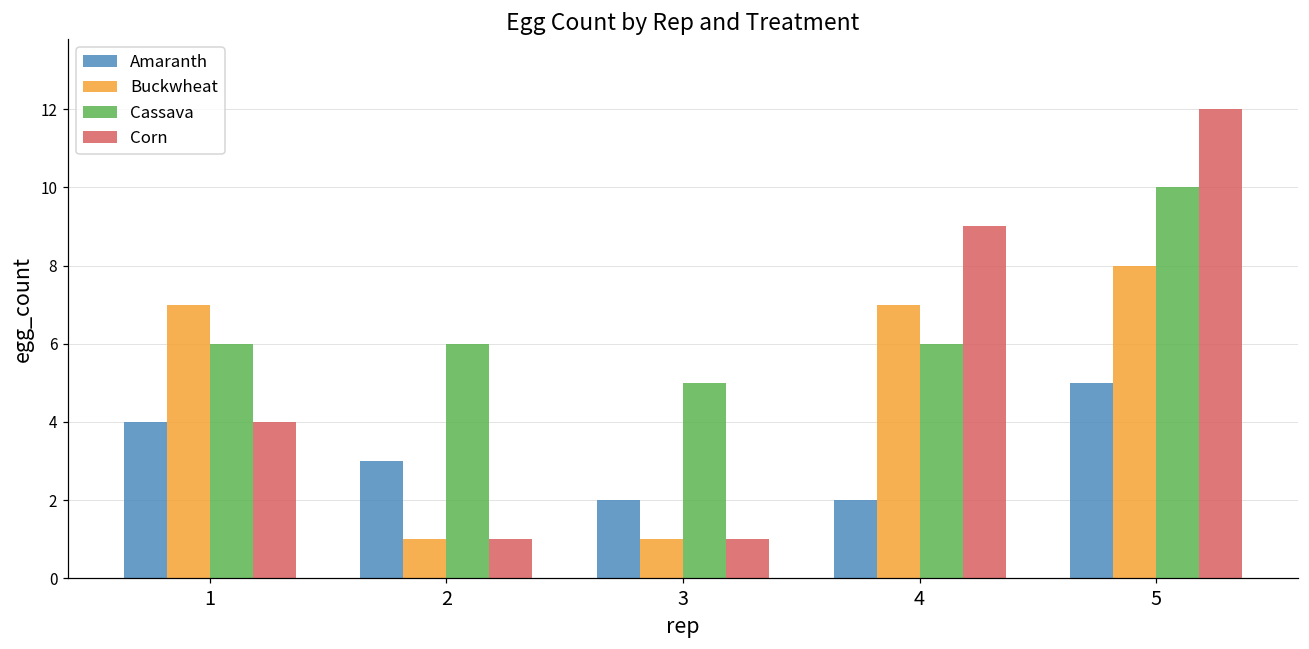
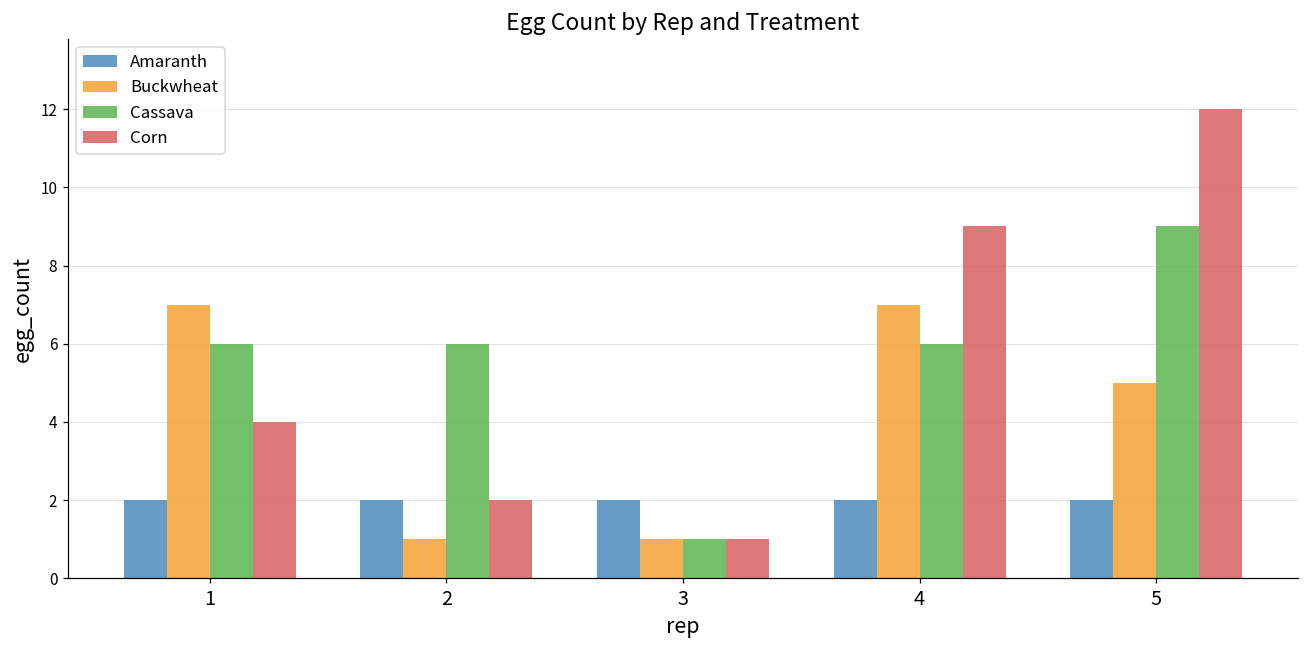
Amaranth, 1: 4 -> 2
Amaranth, 2: 3 -> 2
Corn, 2: 1 -> 2
Cassava, 3: 5 -> 1
Amaranth, 5: 5 -> 2
Buckwheat, 5: 8 -> 5
Cassava, 5: 10 -> 9
